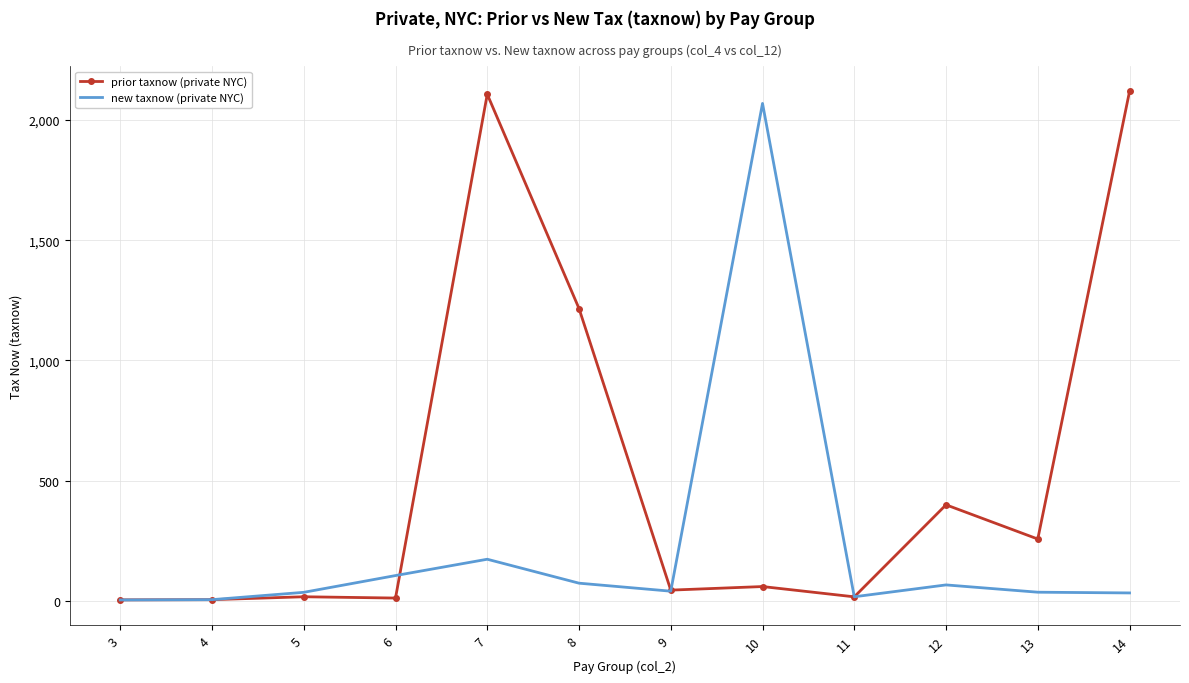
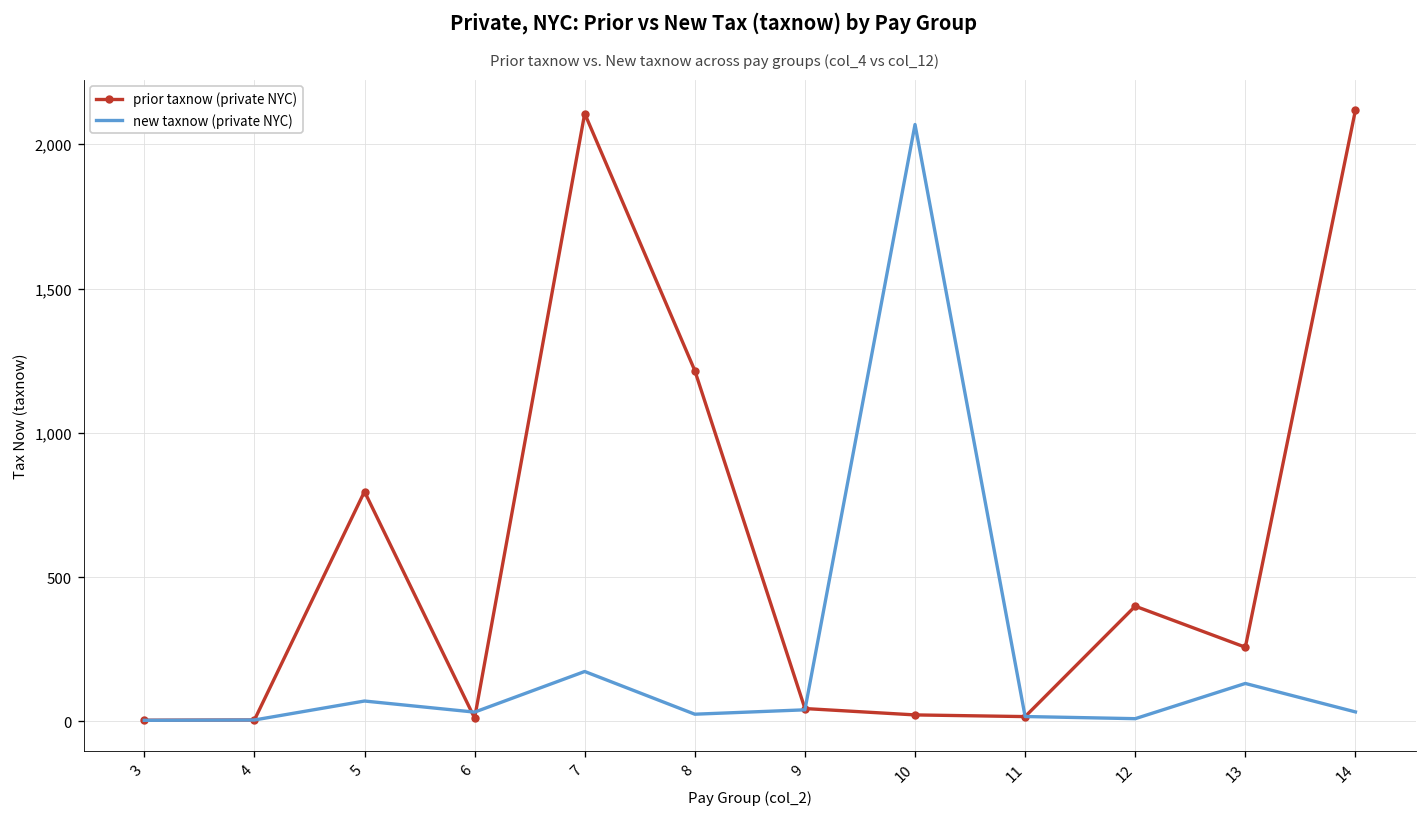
prior taxnow (private NYC), 5: 20 -> 800
new taxnow (private NYC), 5: 40 -> 70
new taxnow (private NYC), 6: 110 -> 30
new taxnow (private NYC), 8: 70 -> 30
prior taxnow (private NYC), 10: 60 -> 20
new taxnow (private NYC), 12: 70 -> 10
new taxnow (private NYC), 13: 40 -> 130
